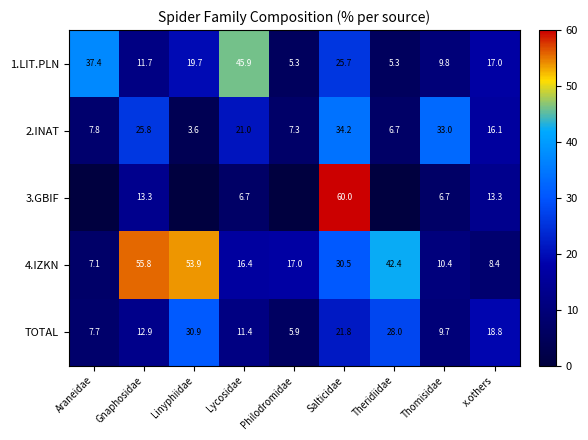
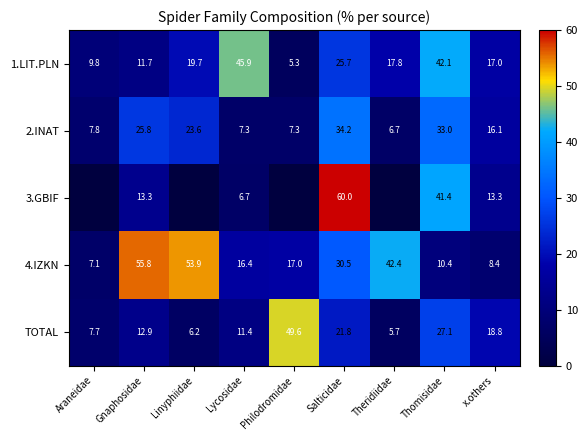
1.LIT.PLN, Araneidae: 37.4 -> 9.8
1.LIT.PLN, Theridiidae: 5.3 -> 17.8
1.LIT.PLN, Thomisidae: 9.8 -> 42.1
2.INAT, Linyphiidae: 3.6 -> 23.6
2.INAT, Lycosidae: 21.0 -> 7.3
3.GBIF, Thomisidae: 6.7 -> 41.4
TOTAL, Linyphiidae: 30.9 -> 6.2
TOTAL, Philodromidae: 5.9 -> 49.6
TOTAL, Theridiidae: 28.0 -> 5.7
TOTAL, Thomisidae: 9.7 -> 27.1
